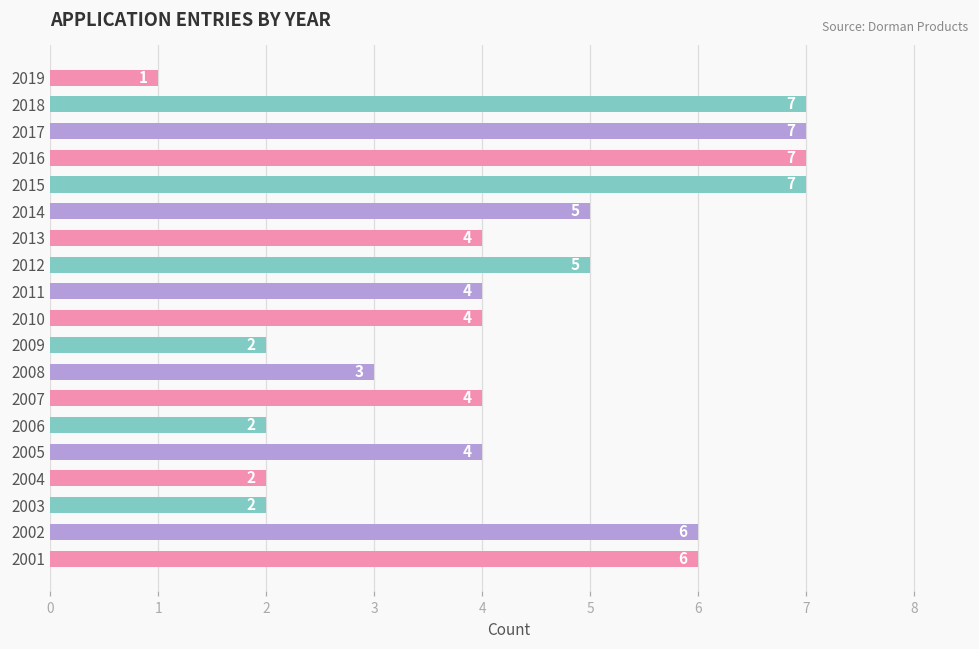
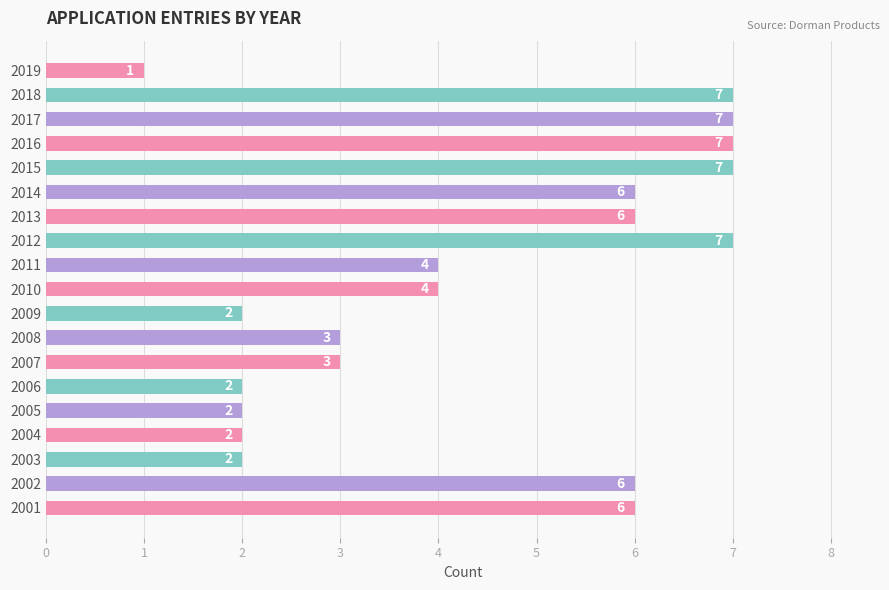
2014: 5 -> 6
2013: 4 -> 6
2012: 5 -> 7
2007: 4 -> 3
2005: 4 -> 2
